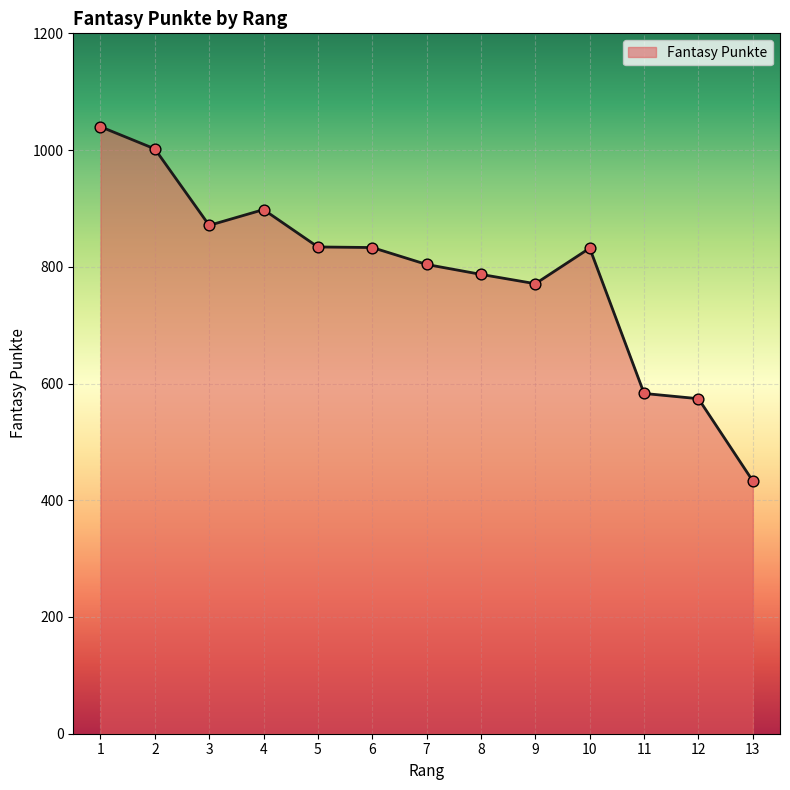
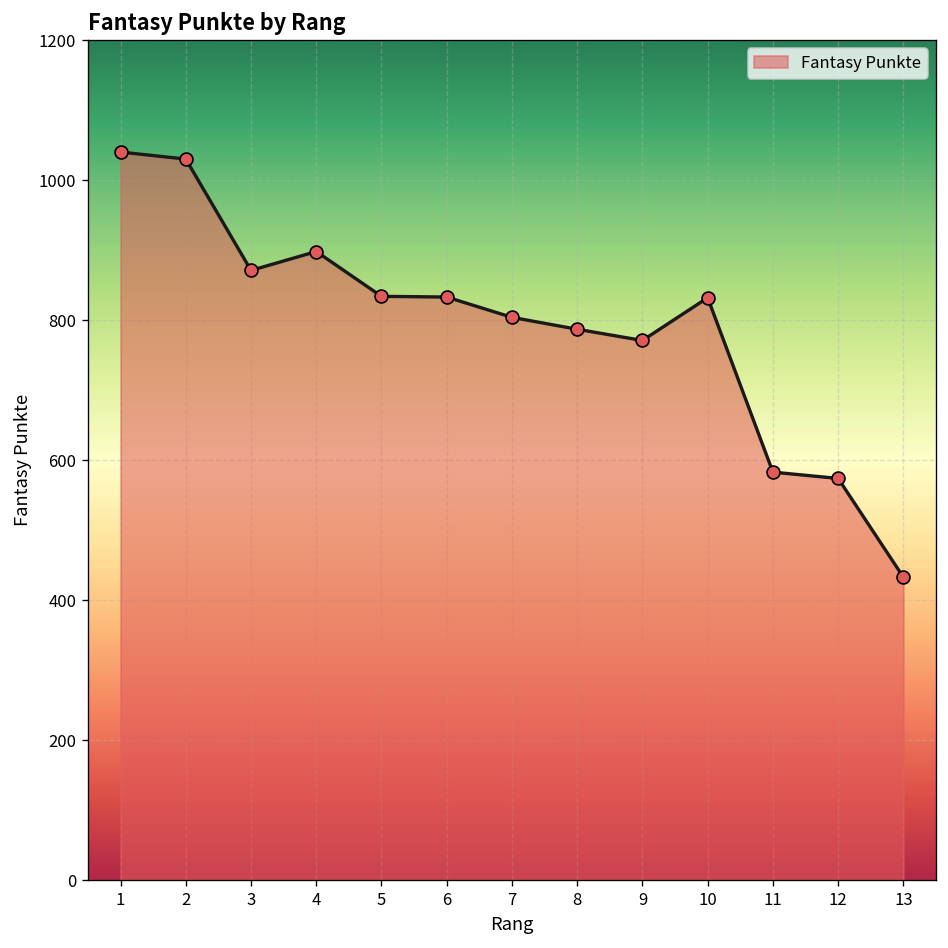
2: 1000 -> 1030
